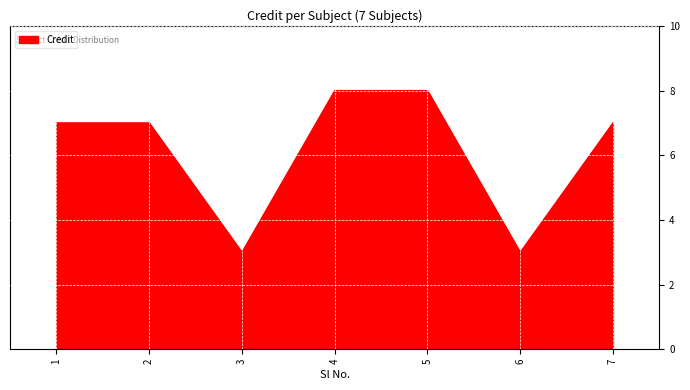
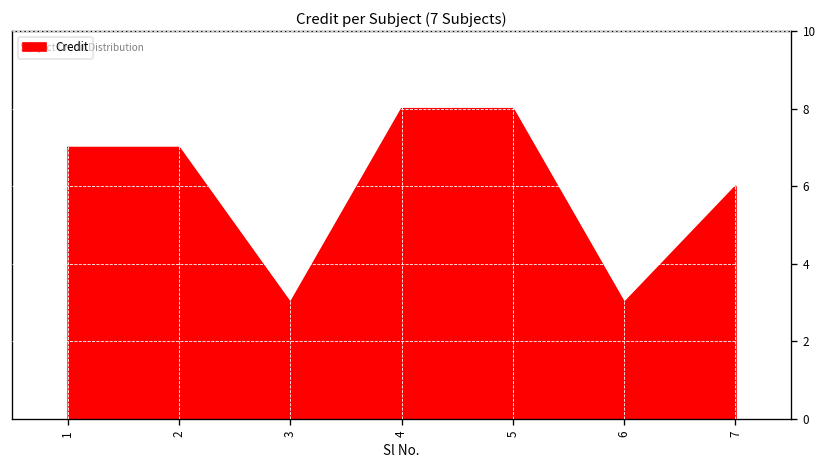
7: 7 -> 6
